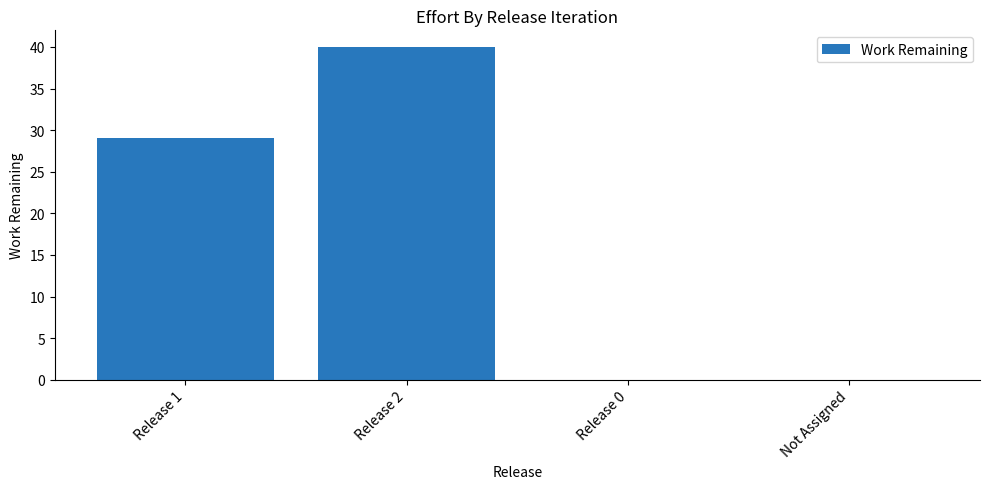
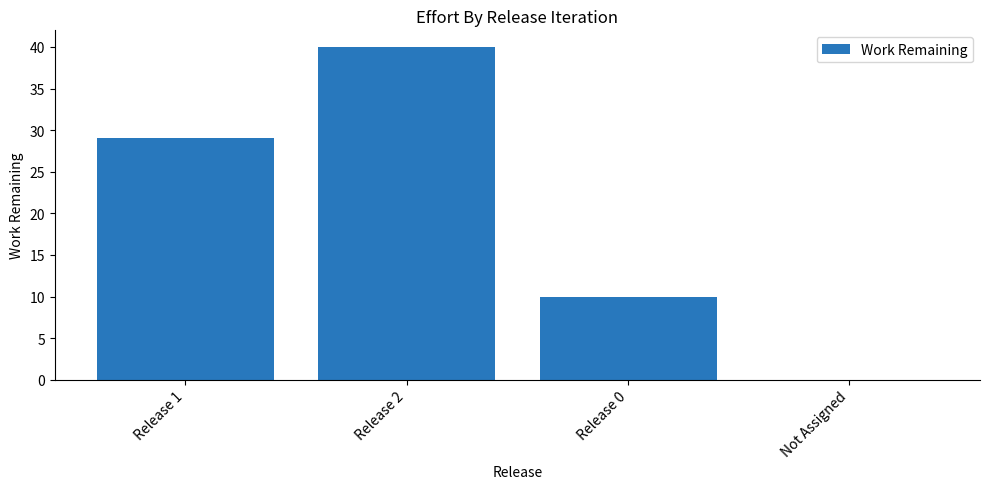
Release 0: 0 -> 10
